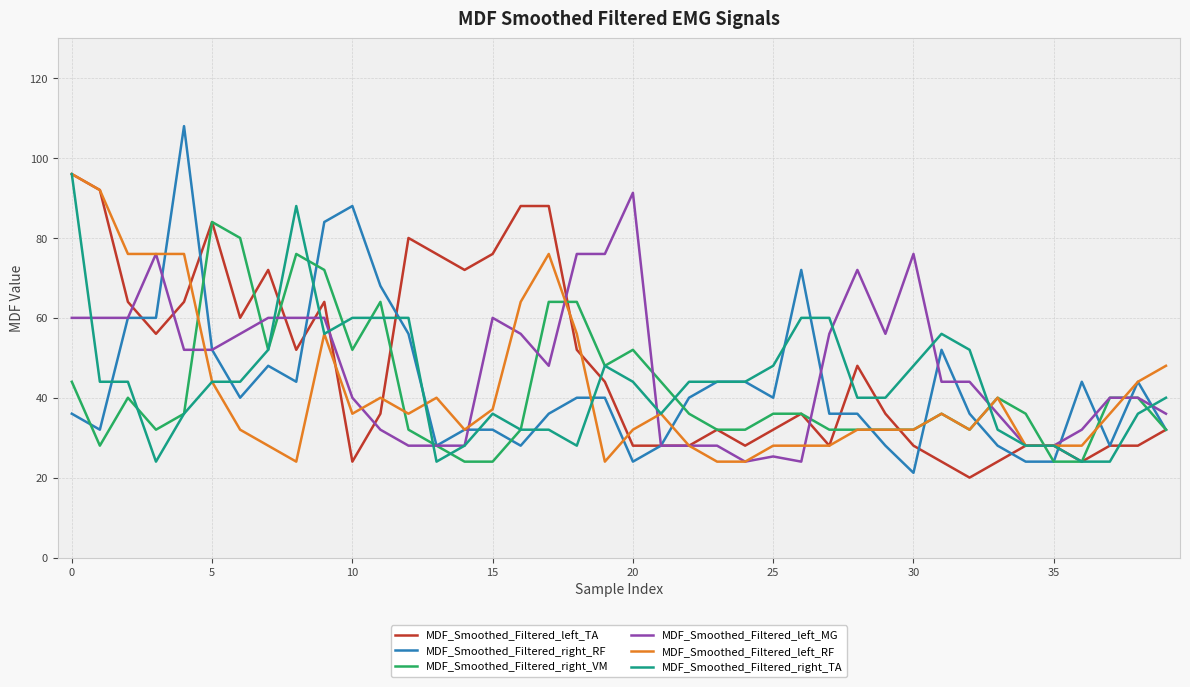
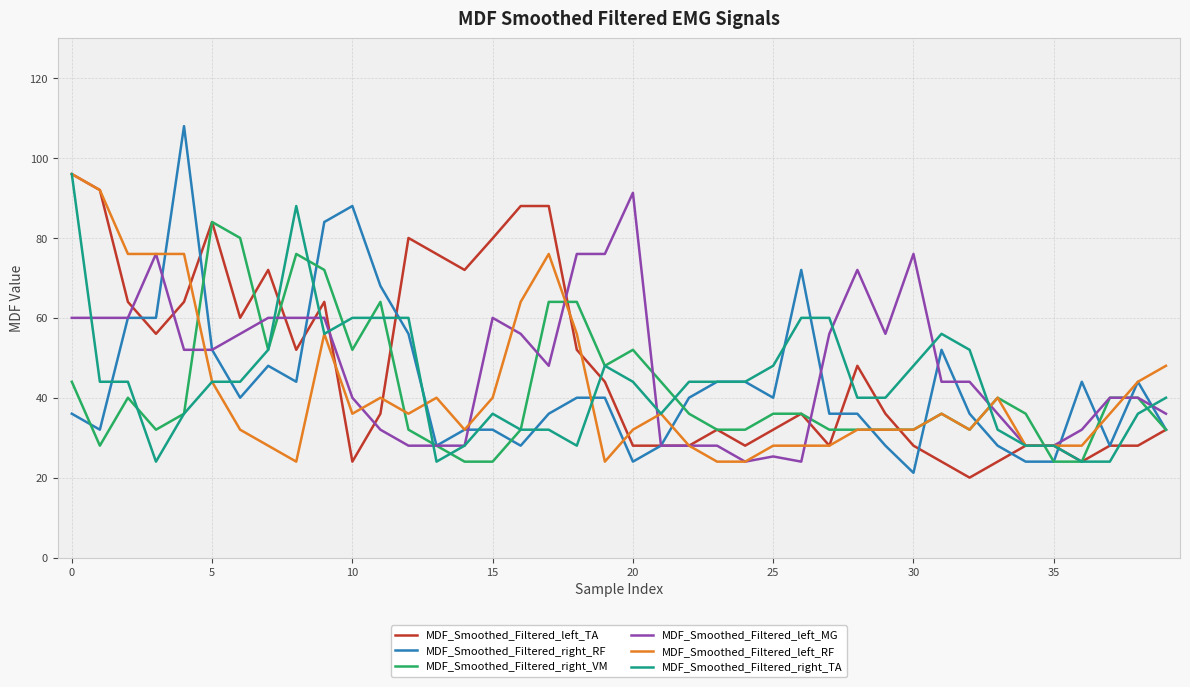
MDF_Smoothed_Filtered_left_TA, 15: 76 -> 80
MDF_Smoothed_Filtered_left_RF, 15: 37 -> 40
